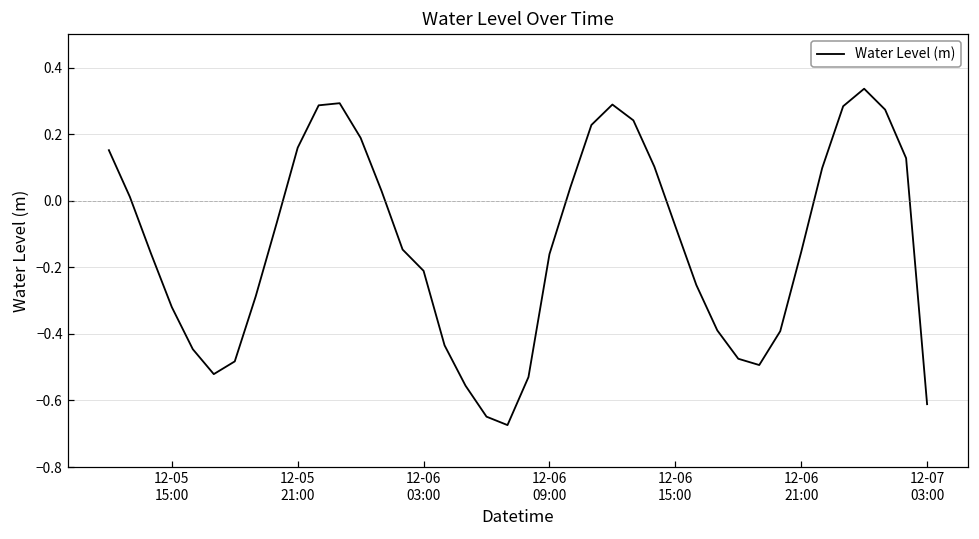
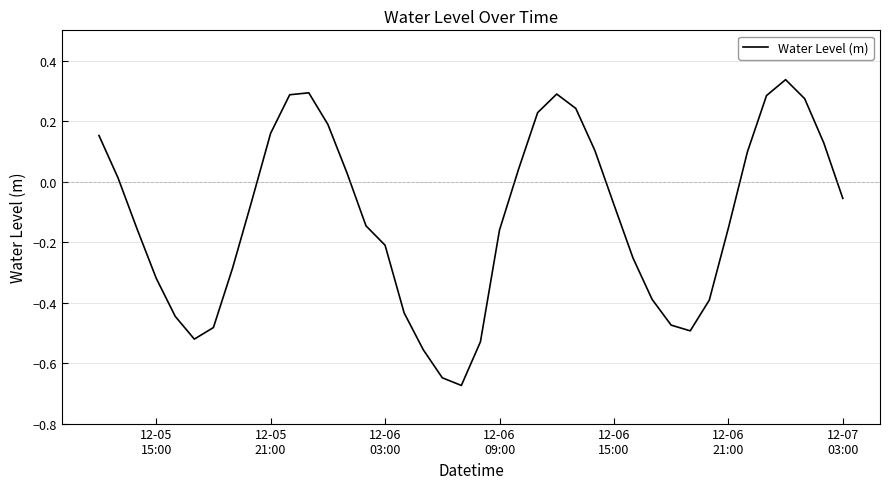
12-07 03:00: -0.61 -> -0.06
